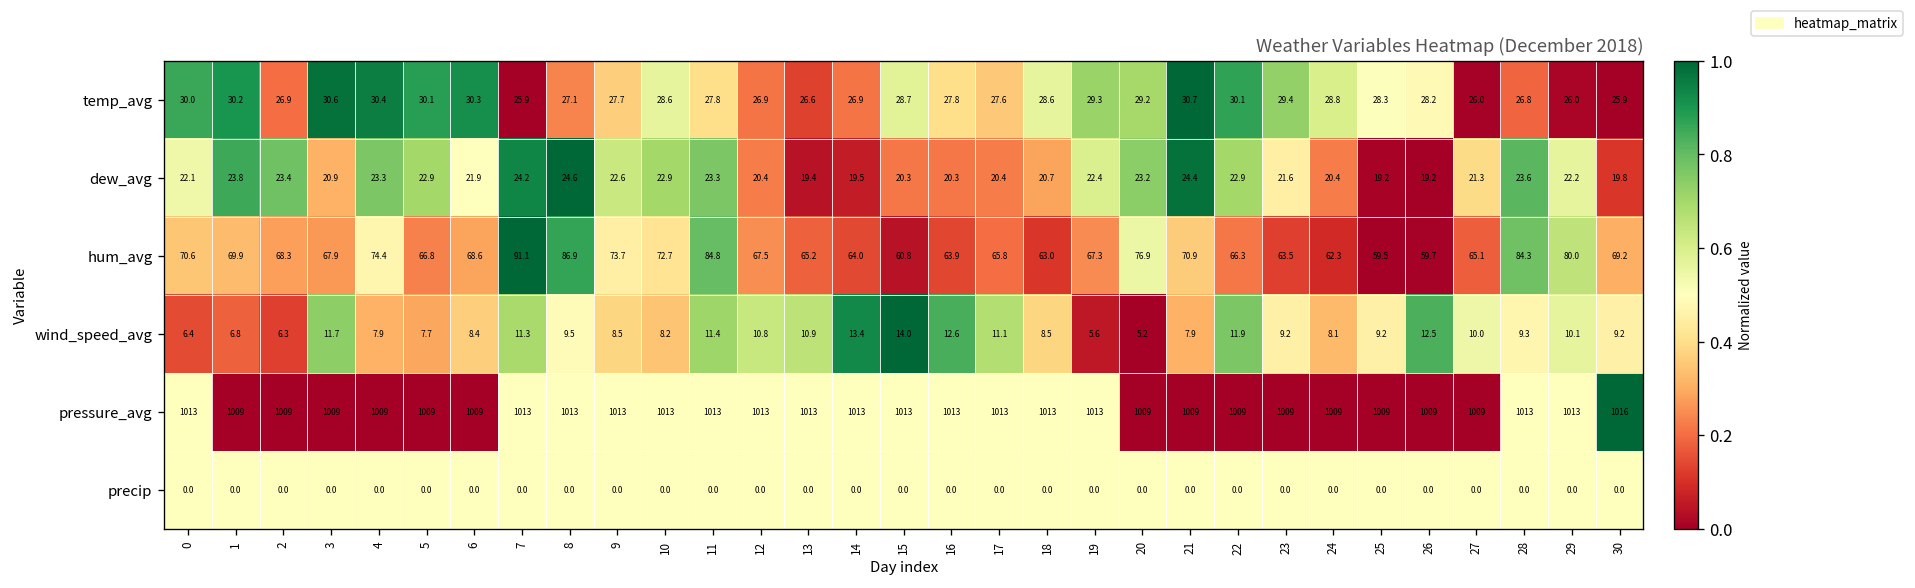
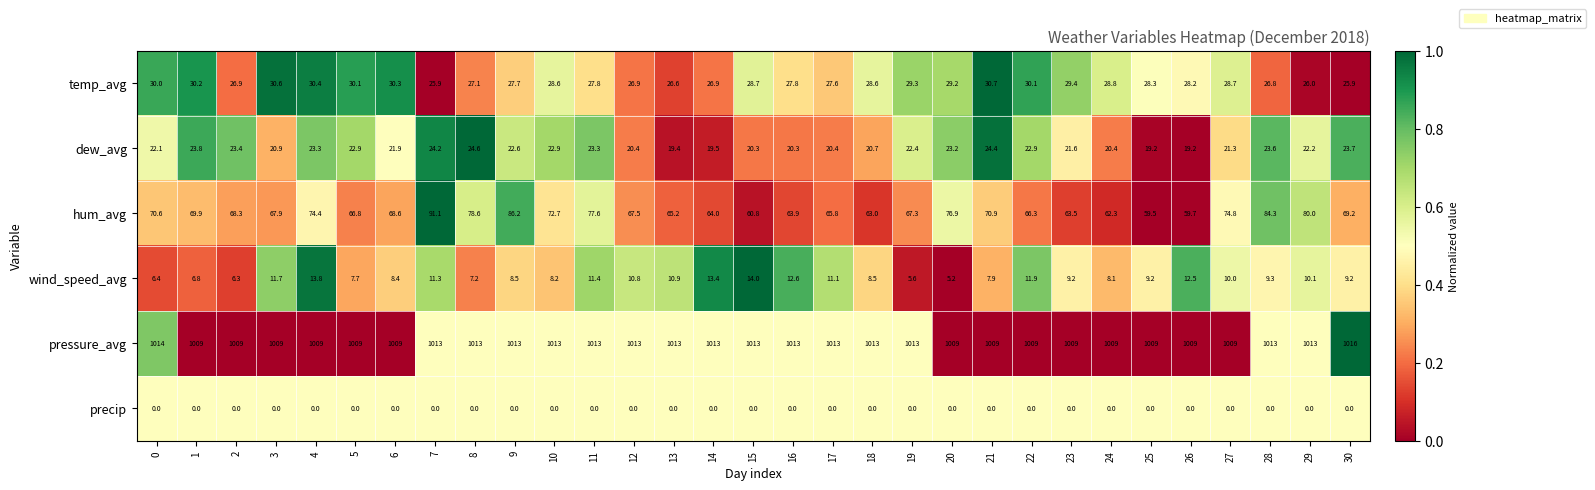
temp_avg, 27: 26.0 -> 28.7
dew_avg, 30: 19.8 -> 23.7
hum_avg, 8: 86.9 -> 78.6
hum_avg, 9: 73.7 -> 86.2
hum_avg, 11: 84.8 -> 77.6
hum_avg, 27: 65.1 -> 74.8
wind_speed_avg, 4: 7.9 -> 13.8
wind_speed_avg, 8: 9.5 -> 7.2
pressure_avg, 0: 1013 -> 1014
